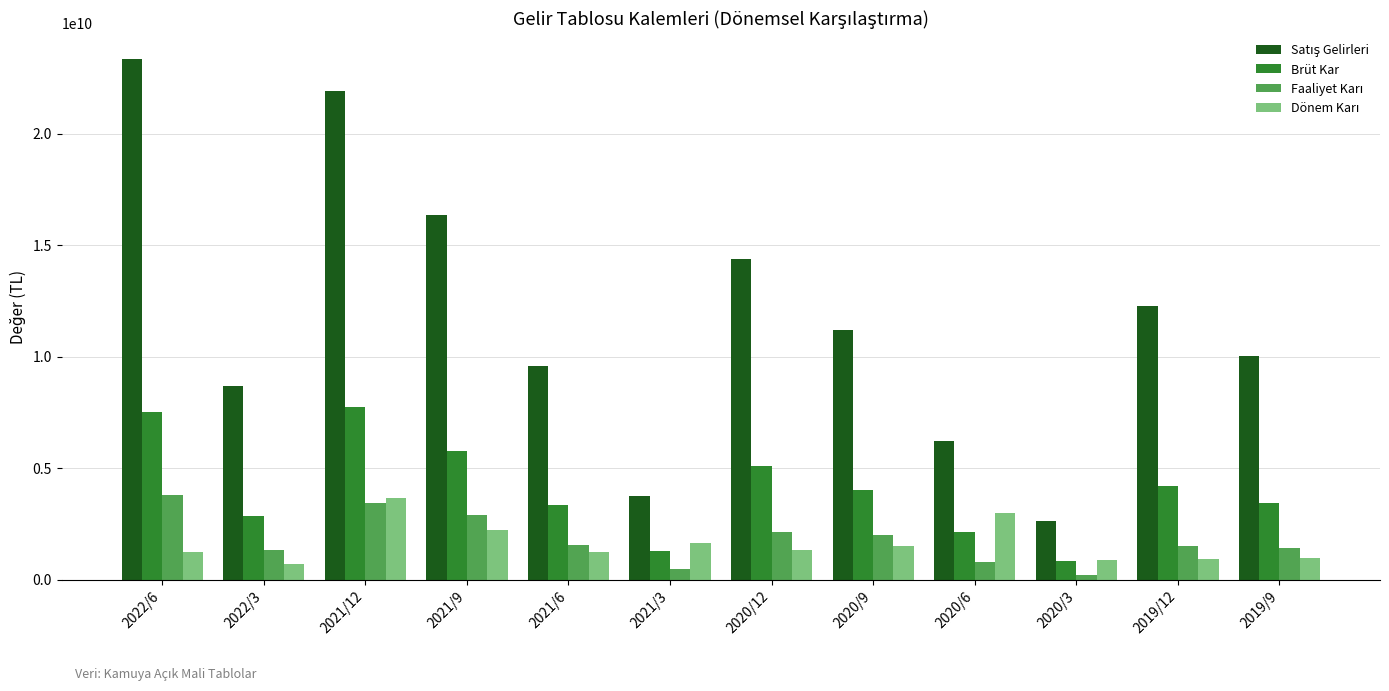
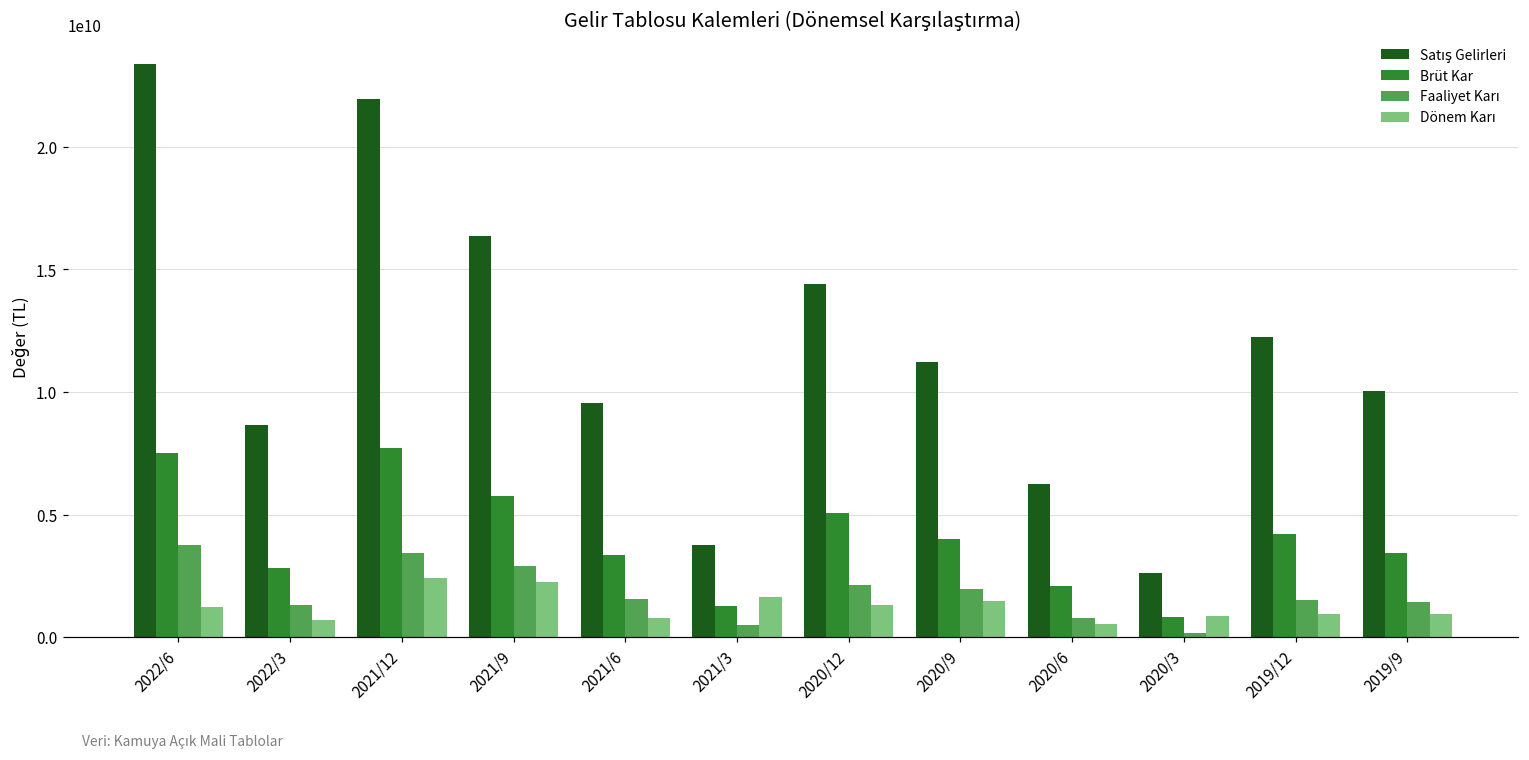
Dönem Karı, 2021/12: 3600000000 -> 2400000000
Dönem Karı, 2021/6: 1200000000 -> 800000000
Dönem Karı, 2020/6: 3000000000 -> 500000000
